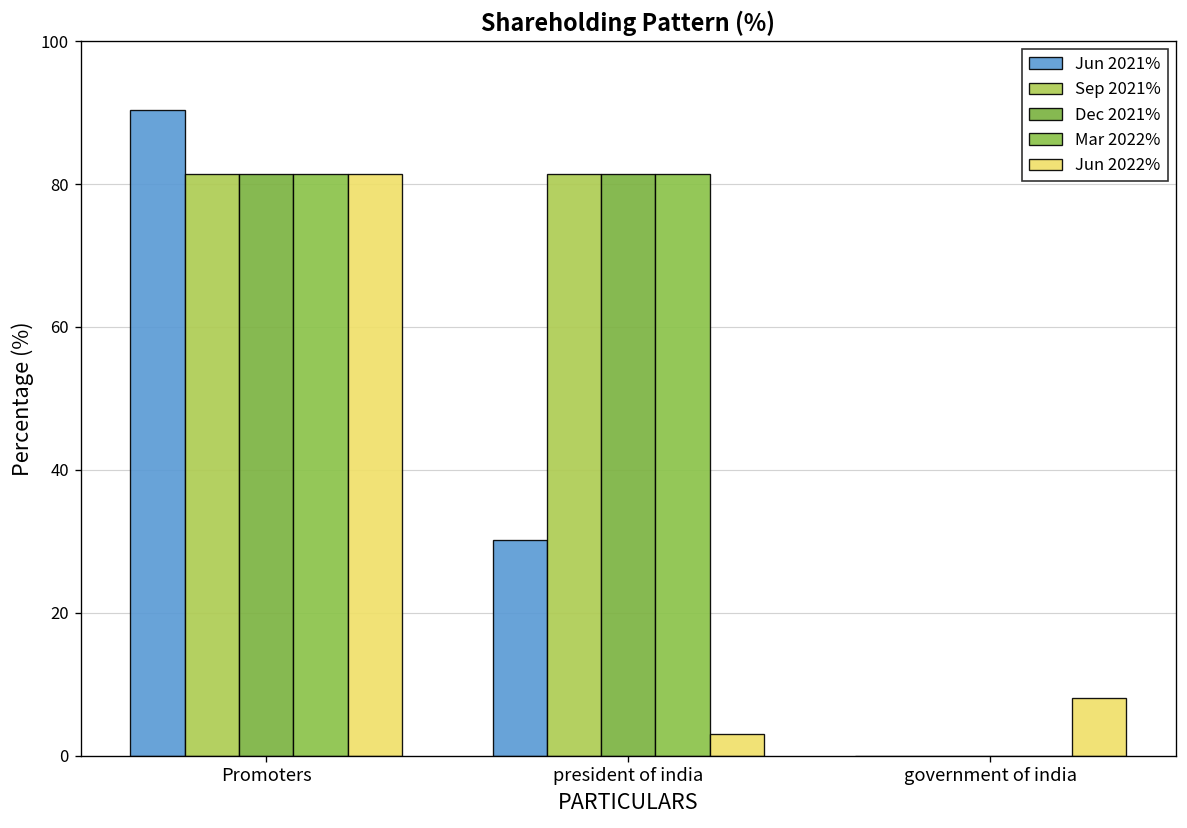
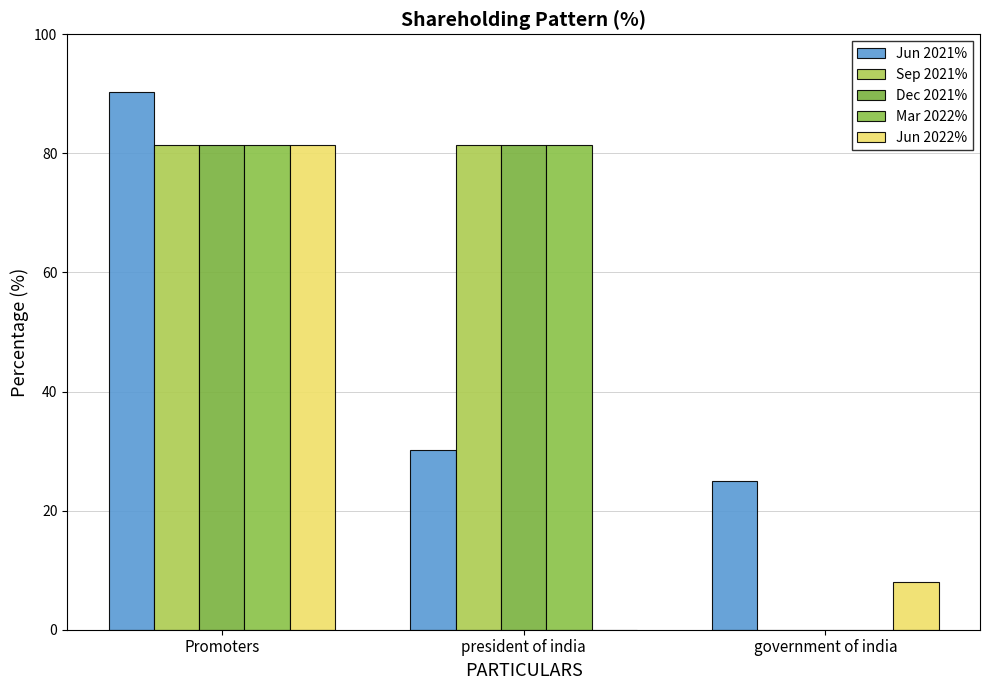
Jun 2022%, president of india: 3 -> 0
Jun 2021%, government of india: 0 -> 25
